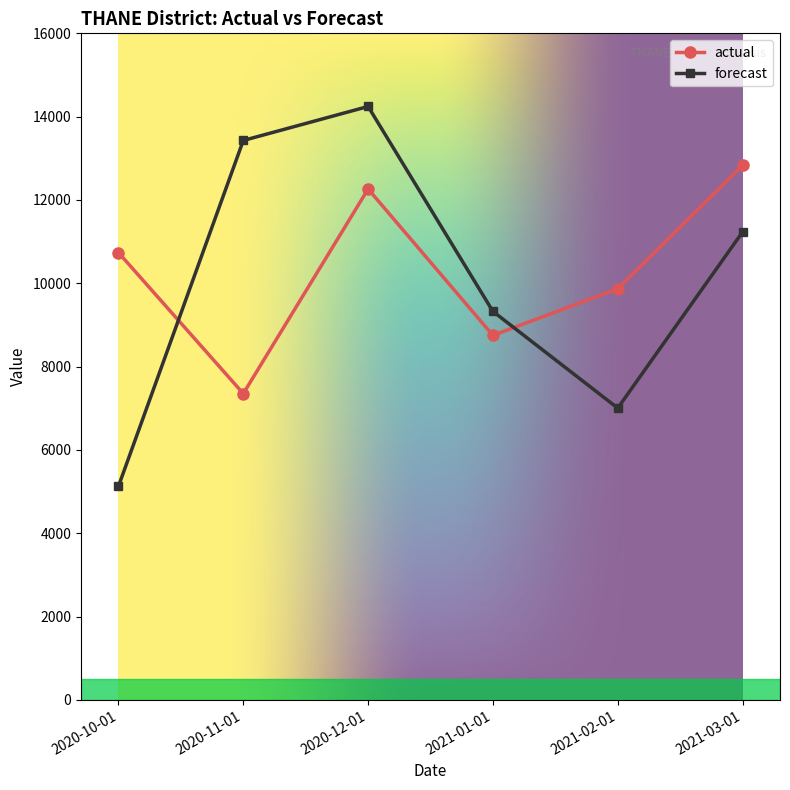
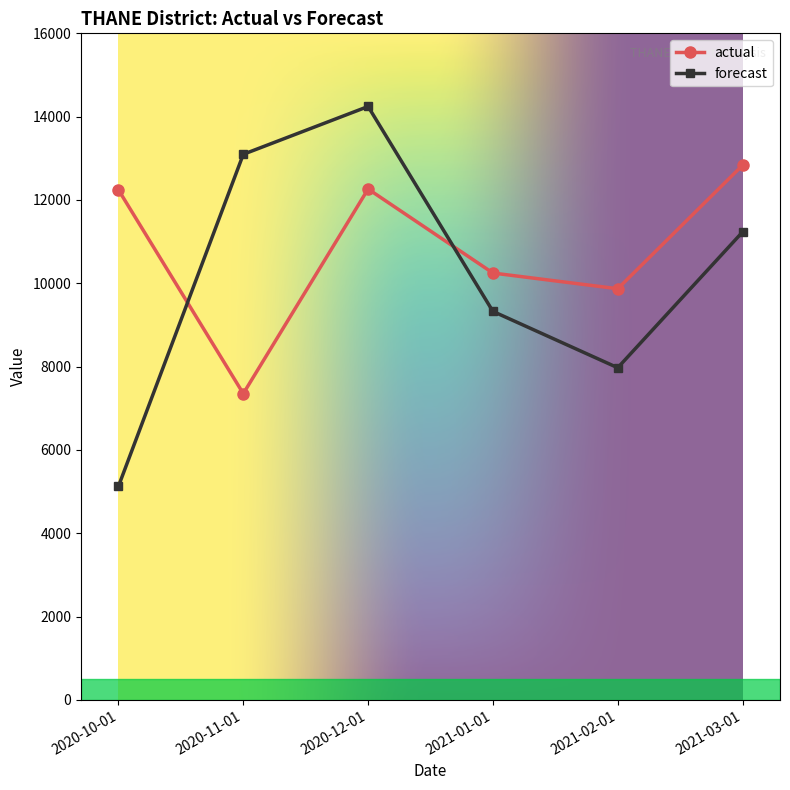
actual, 2020-10-01: 10700 -> 12200
forecast, 2020-11-01: 13400 -> 13100
actual, 2021-01-01: 8700 -> 10200
forecast, 2021-02-01: 7000 -> 8000
